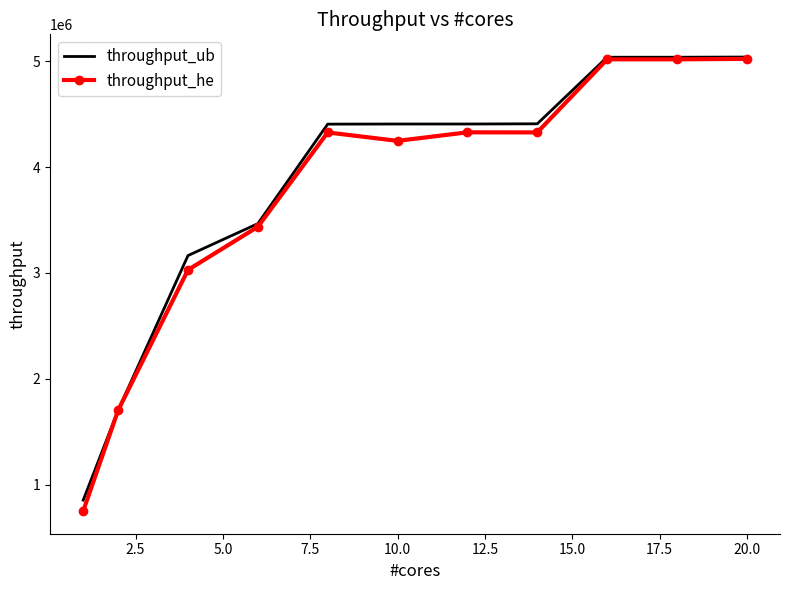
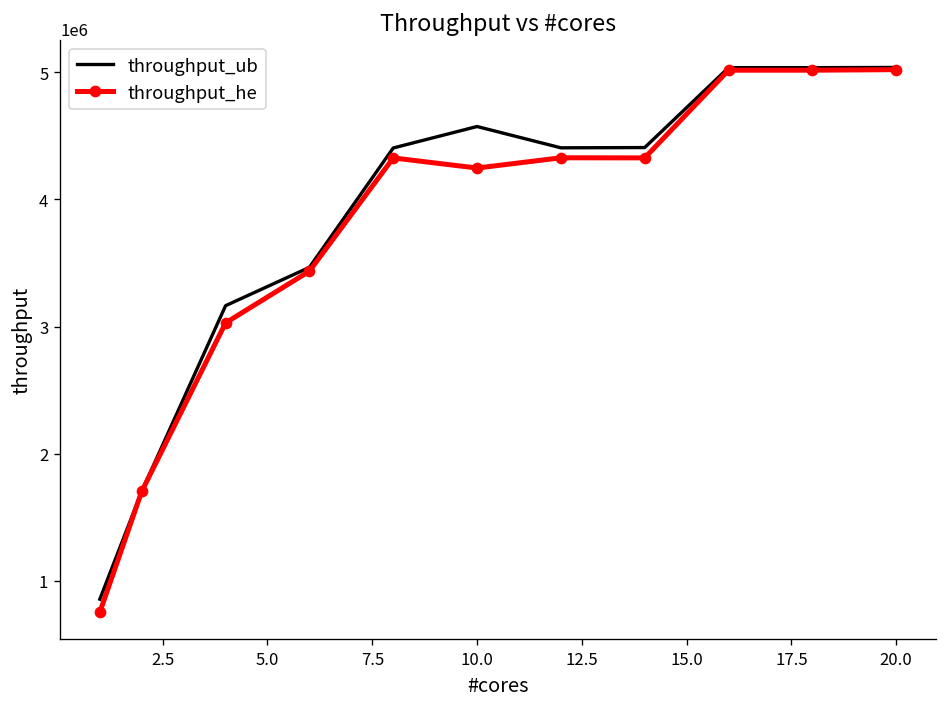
throughput_ub, 10.0: 4410000 -> 4570000
